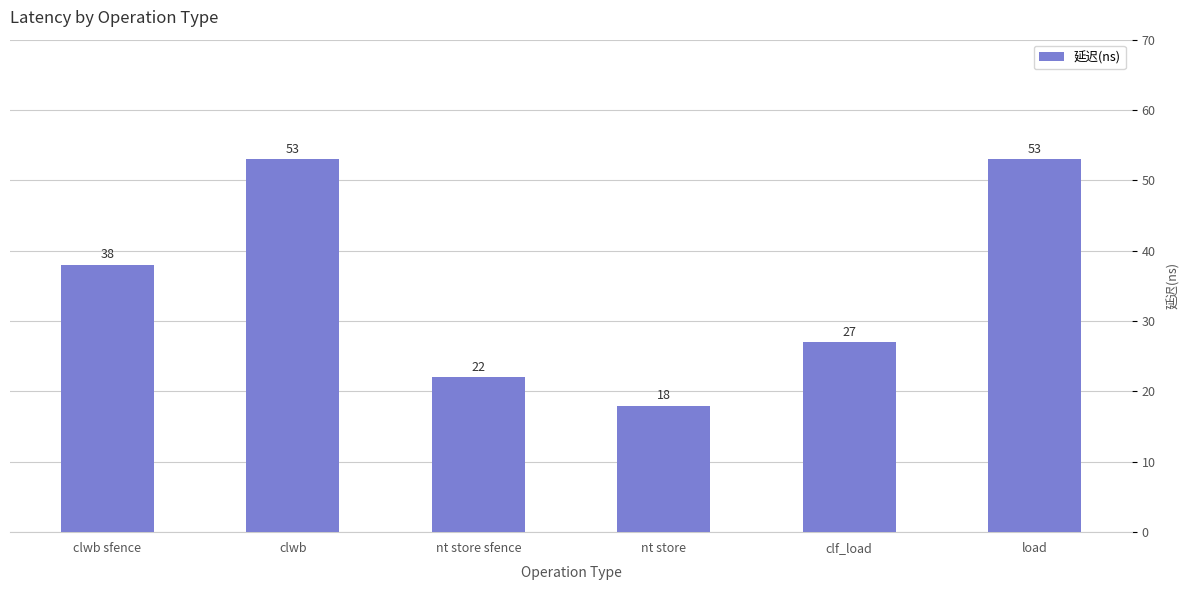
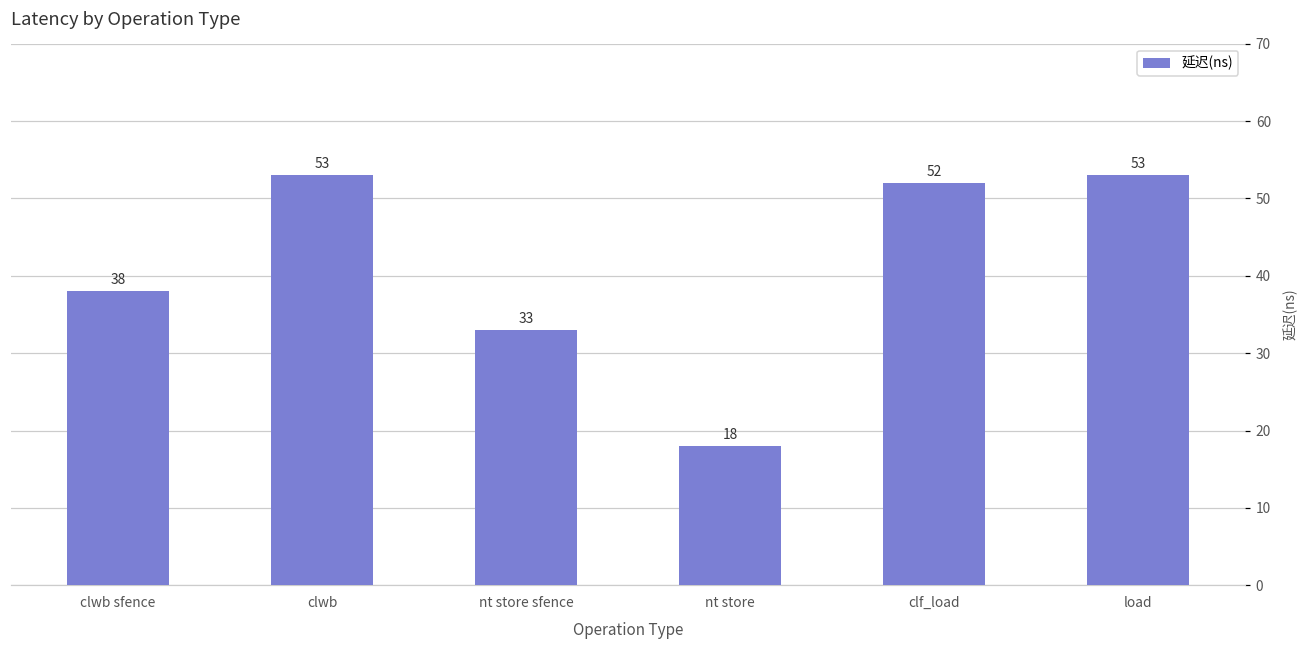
nt store sfence: 22 -> 33
clf_load: 27 -> 52
